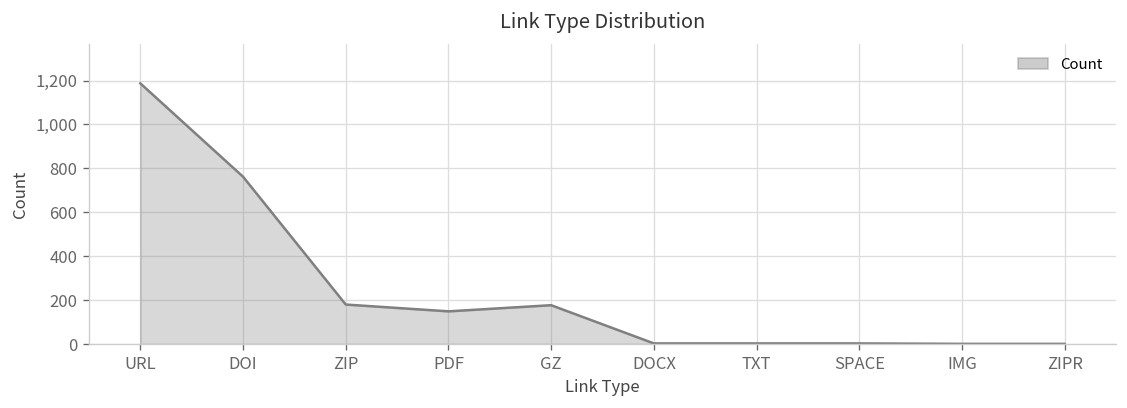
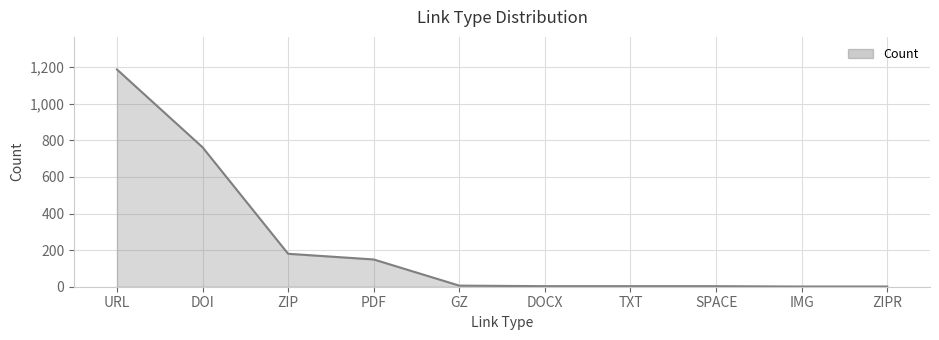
GZ: 180 -> 10
